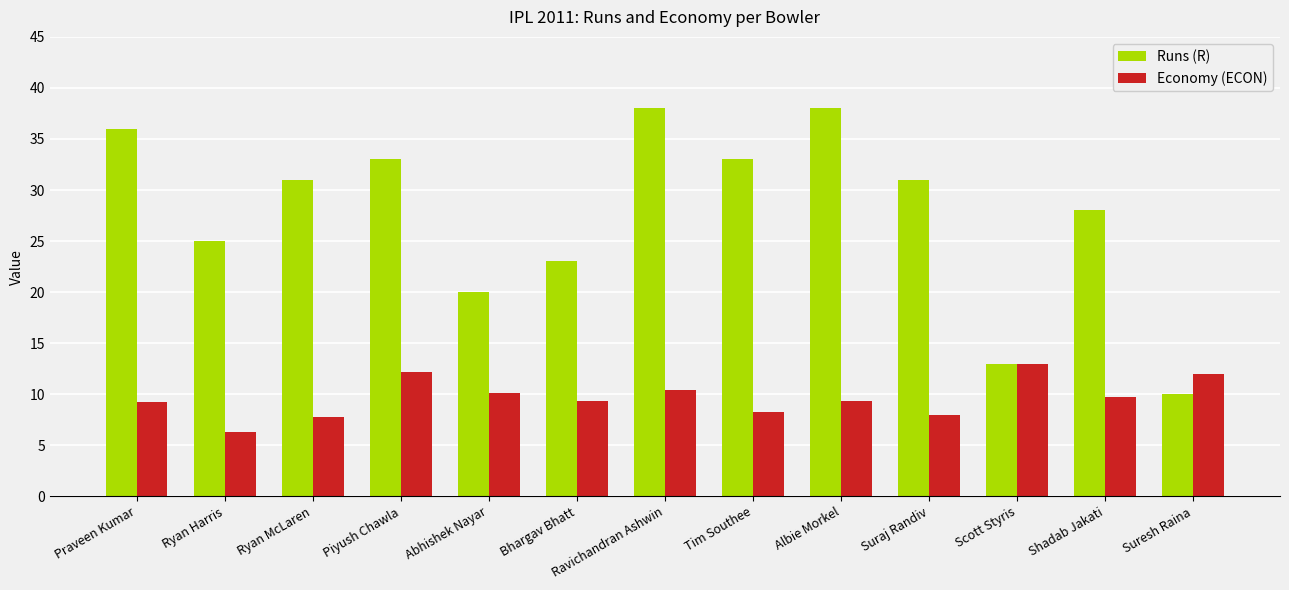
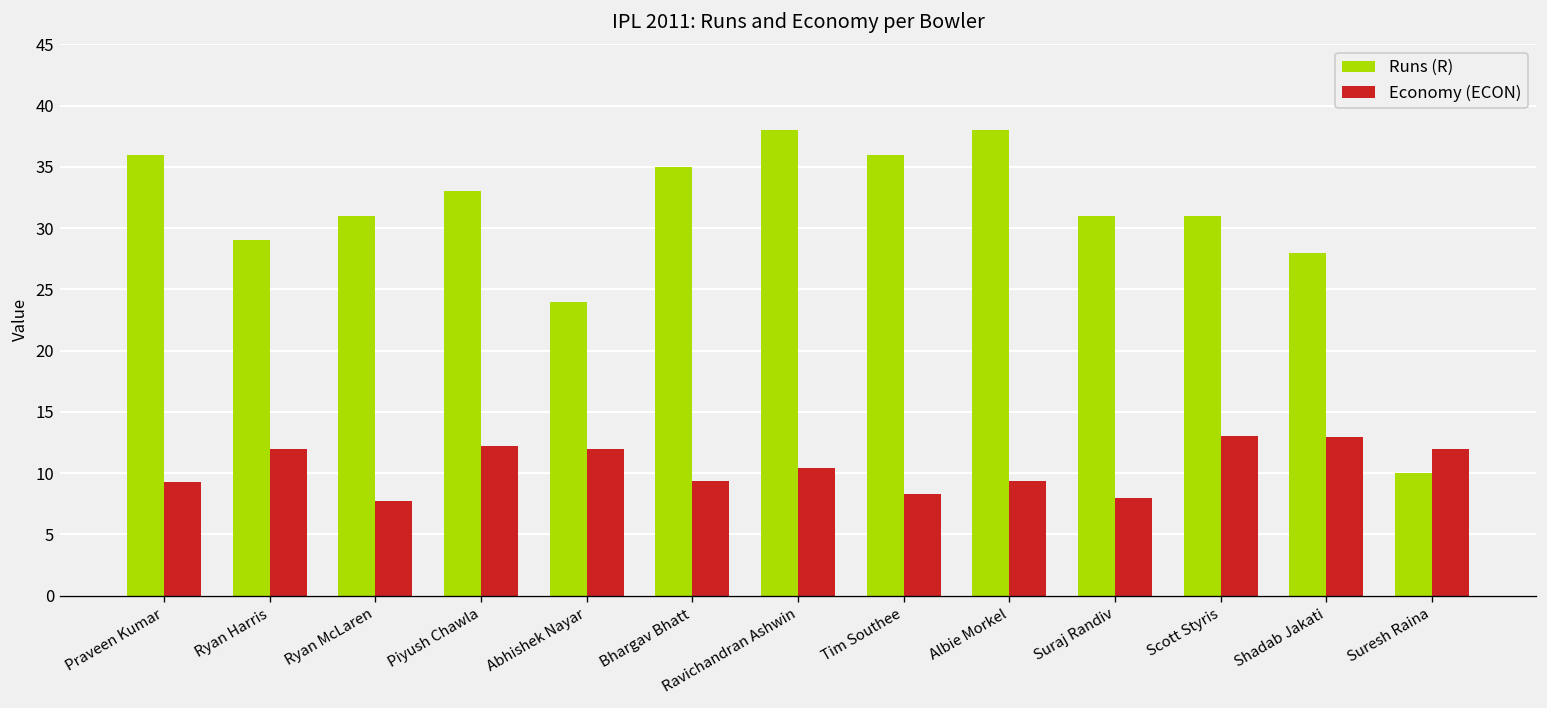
Runs (R), Ryan Harris: 25 -> 29
Economy (ECON), Ryan Harris: 6.3 -> 12.0
Runs (R), Abhishek Nayar: 20 -> 24
Economy (ECON), Abhishek Nayar: 10.1 -> 12.0
Runs (R), Bhargav Bhatt: 23 -> 35
Runs (R), Tim Southee: 33 -> 36
Runs (R), Scott Styris: 13 -> 31
Economy (ECON), Shadab Jakati: 9.7 -> 12.9
